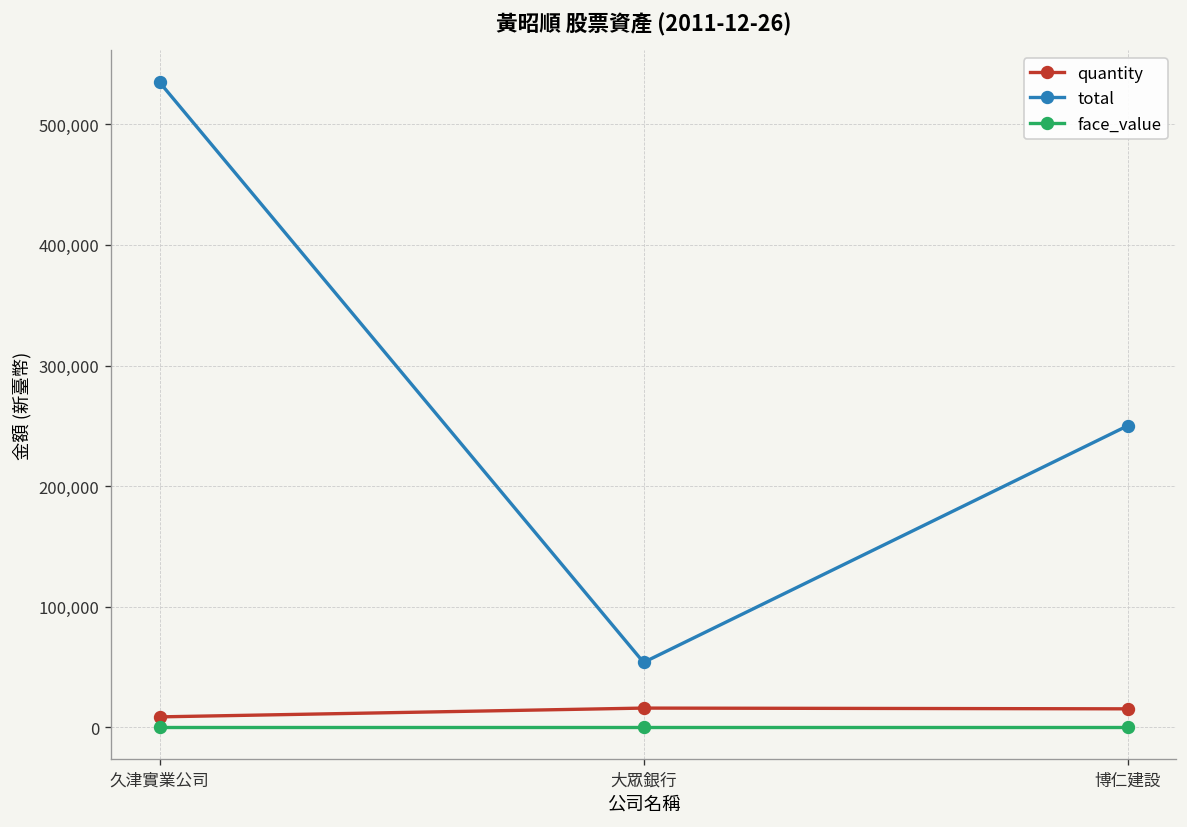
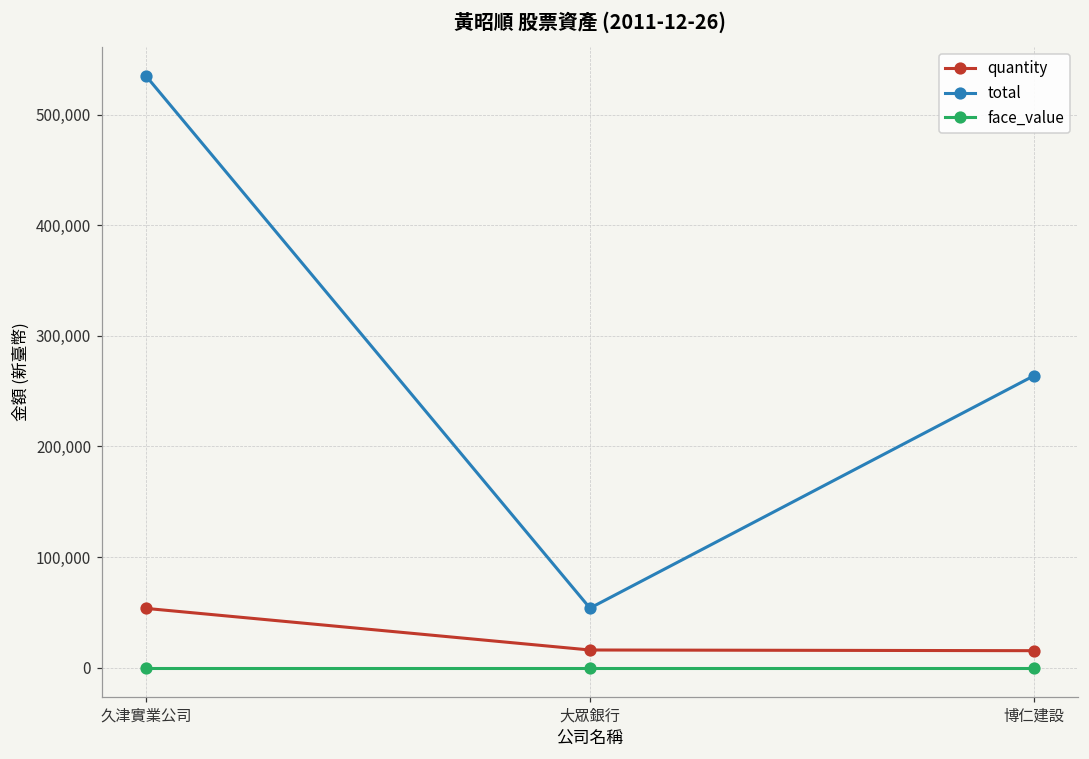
quantity, 久津實業公司: 9,000 -> 53,000
total, 博仁建設: 250,000 -> 264,000
